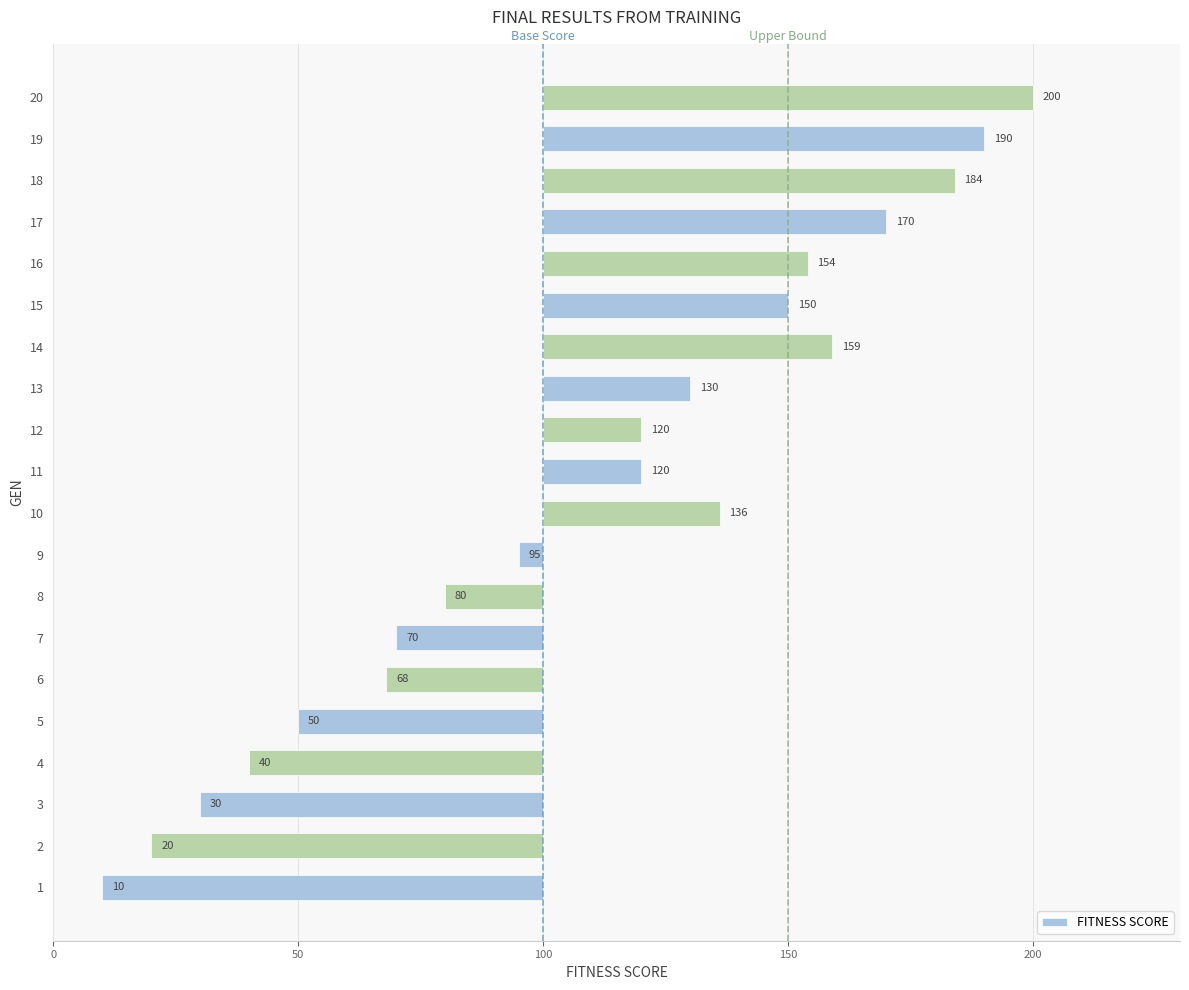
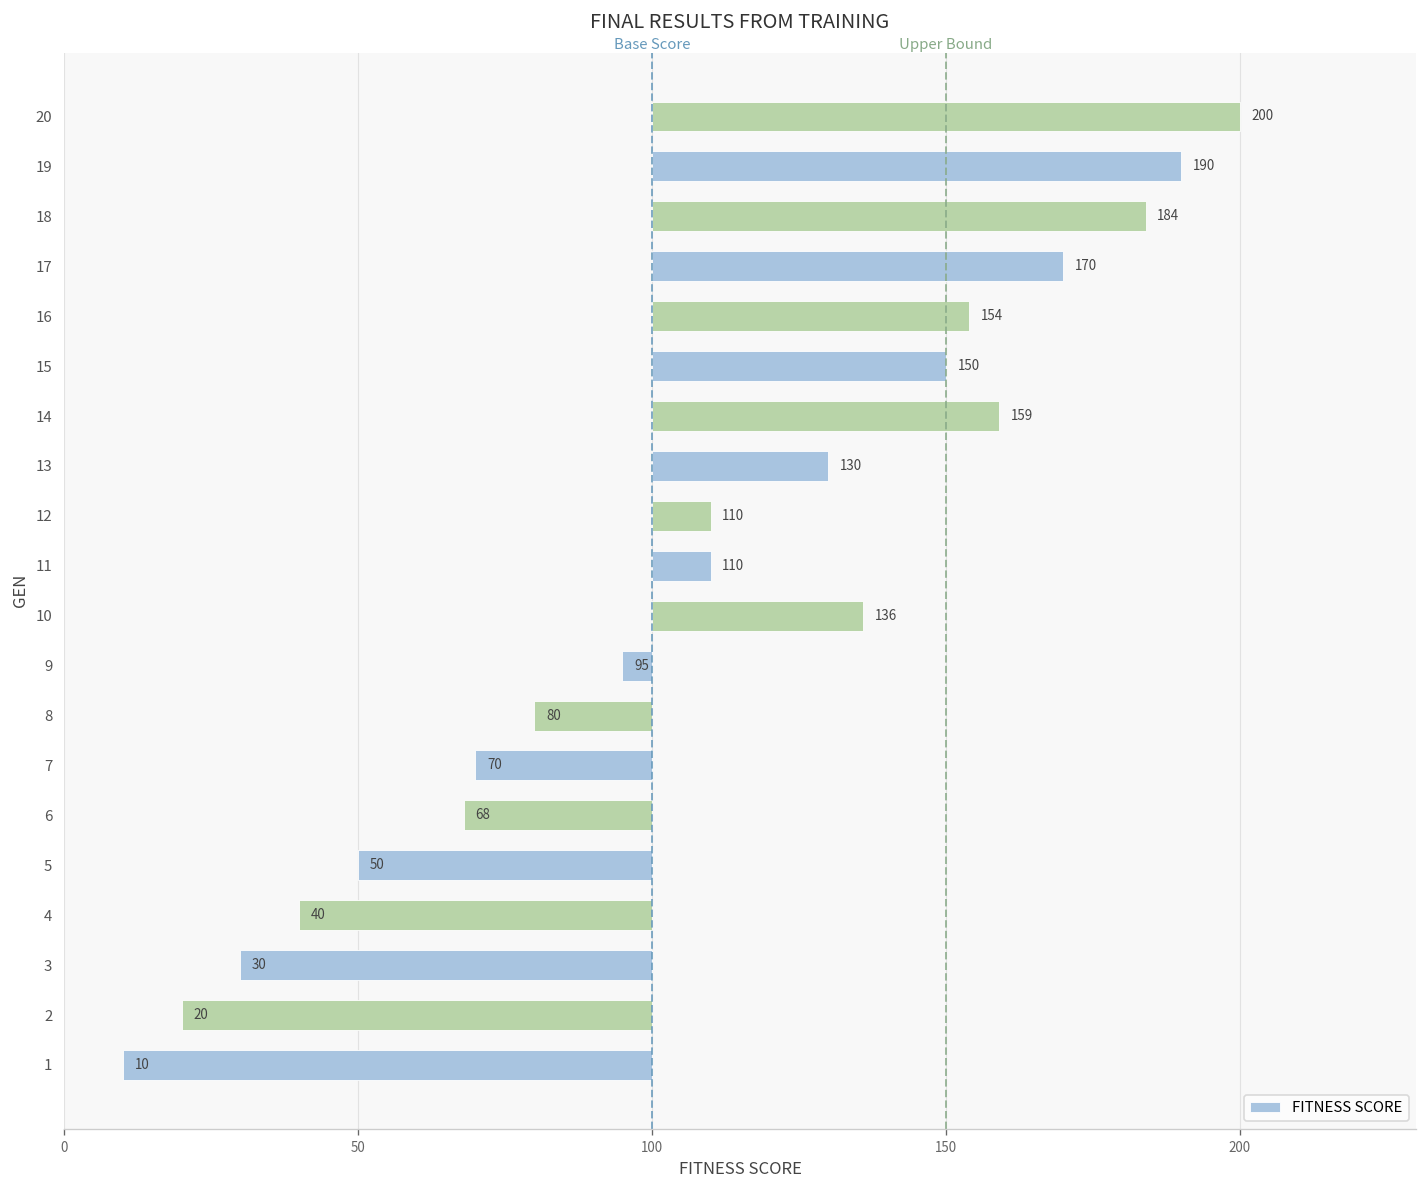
12: 120 -> 110
11: 120 -> 110
